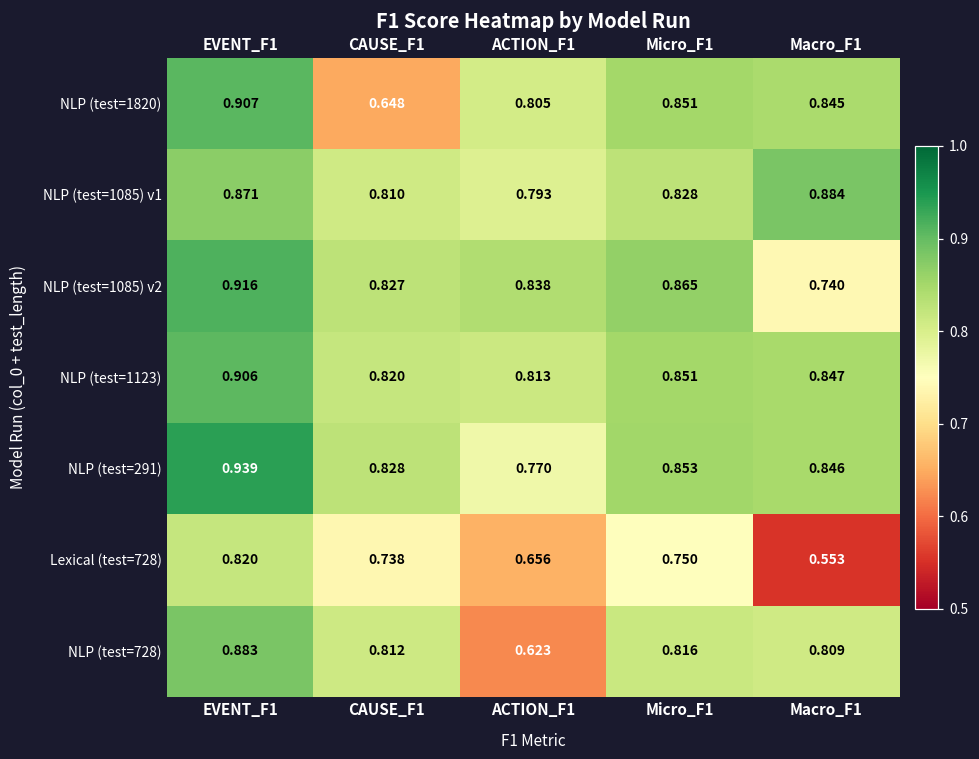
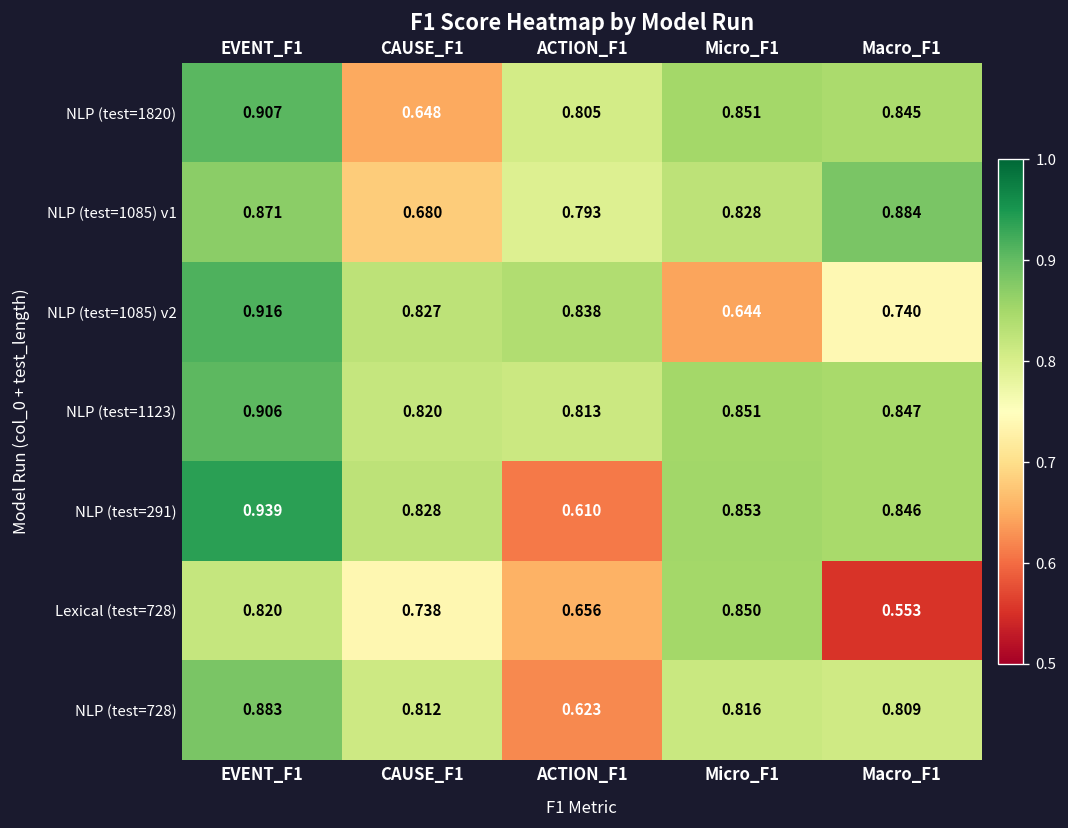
NLP (test=1085) v1, CAUSE_F1: 0.810 -> 0.680
NLP (test=1085) v2, Micro_F1: 0.865 -> 0.644
NLP (test=291), ACTION_F1: 0.770 -> 0.610
Lexical (test=728), Micro_F1: 0.750 -> 0.850
